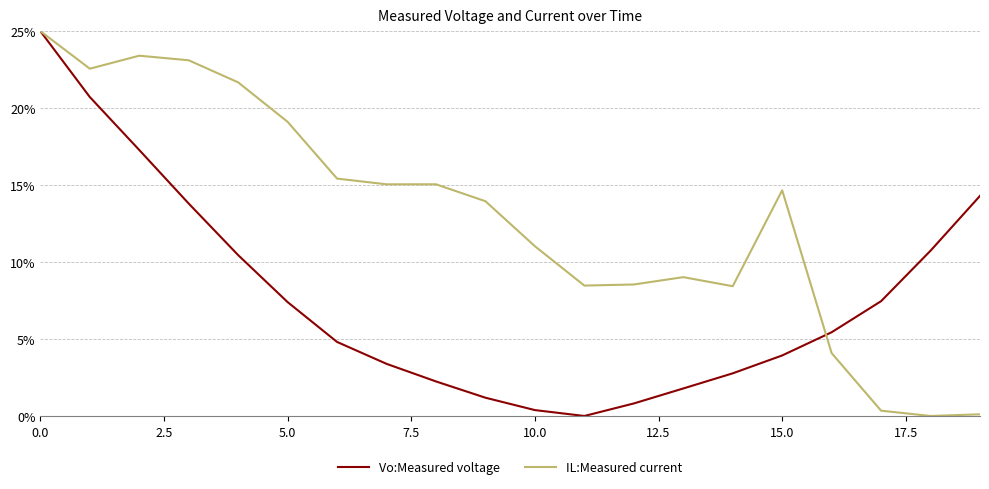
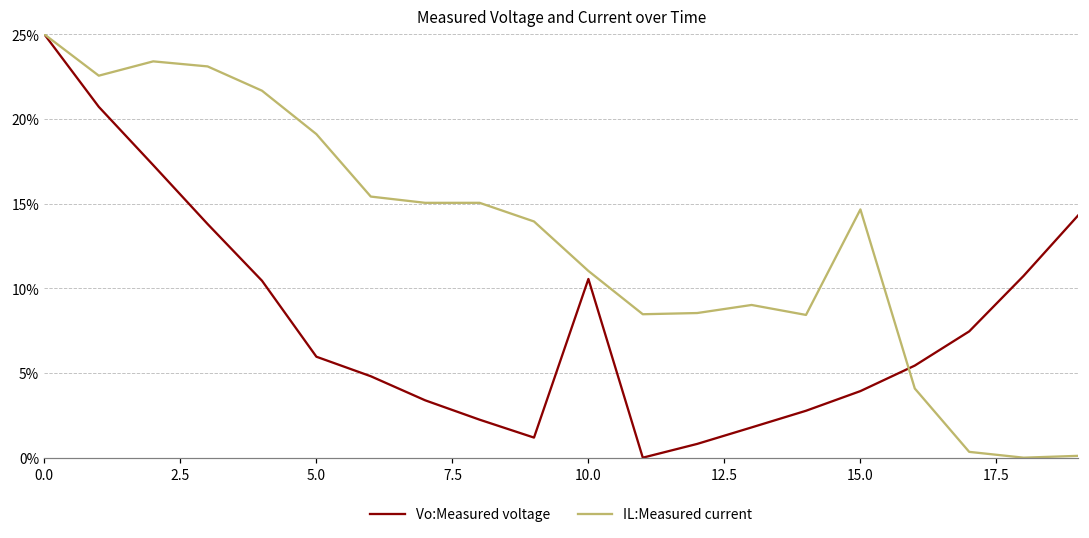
Vo:Measured voltage, 5.0: 7.4% -> 6.0%
Vo:Measured voltage, 10.0: 0.4% -> 10.6%
